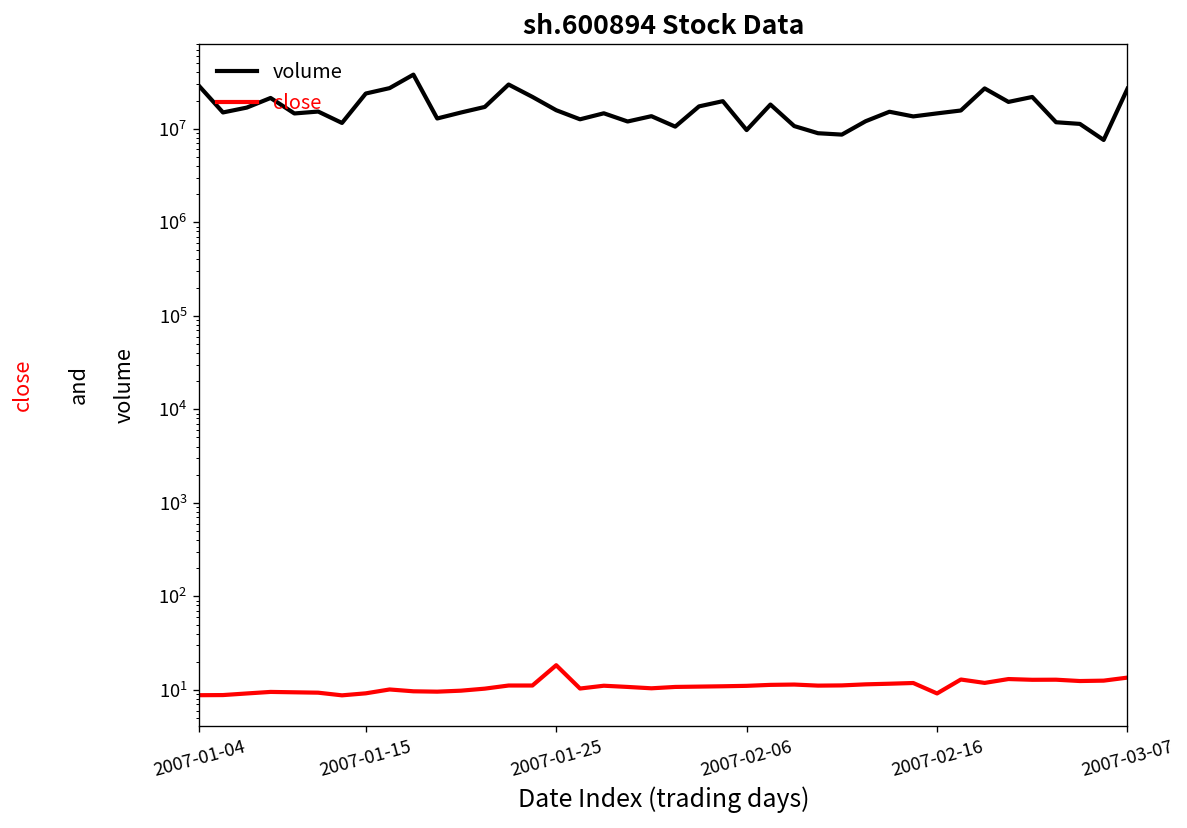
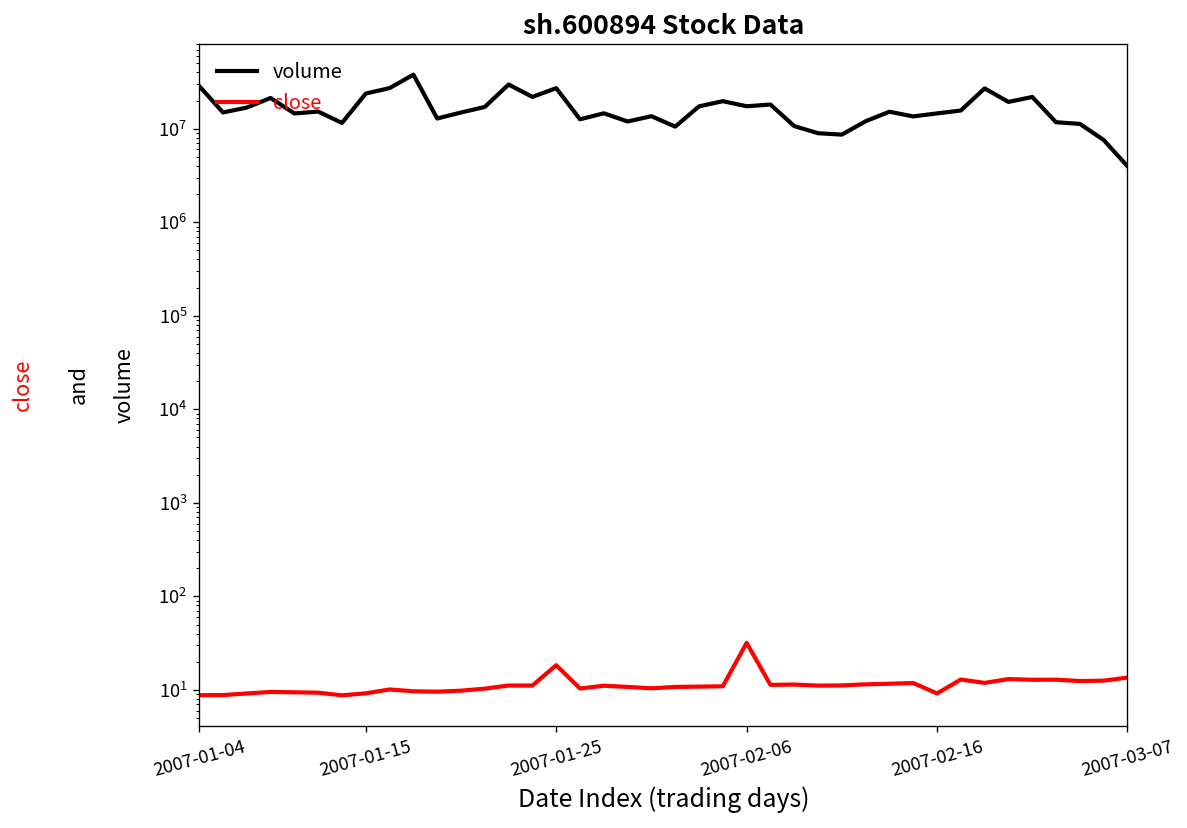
volume, 2007-01-25: 16000000 -> 27000000
volume, 2007-02-06: 10000000 -> 17000000
close, 2007-02-06: 11 -> 32
volume, 2007-03-07: 27000000 -> 4000000
